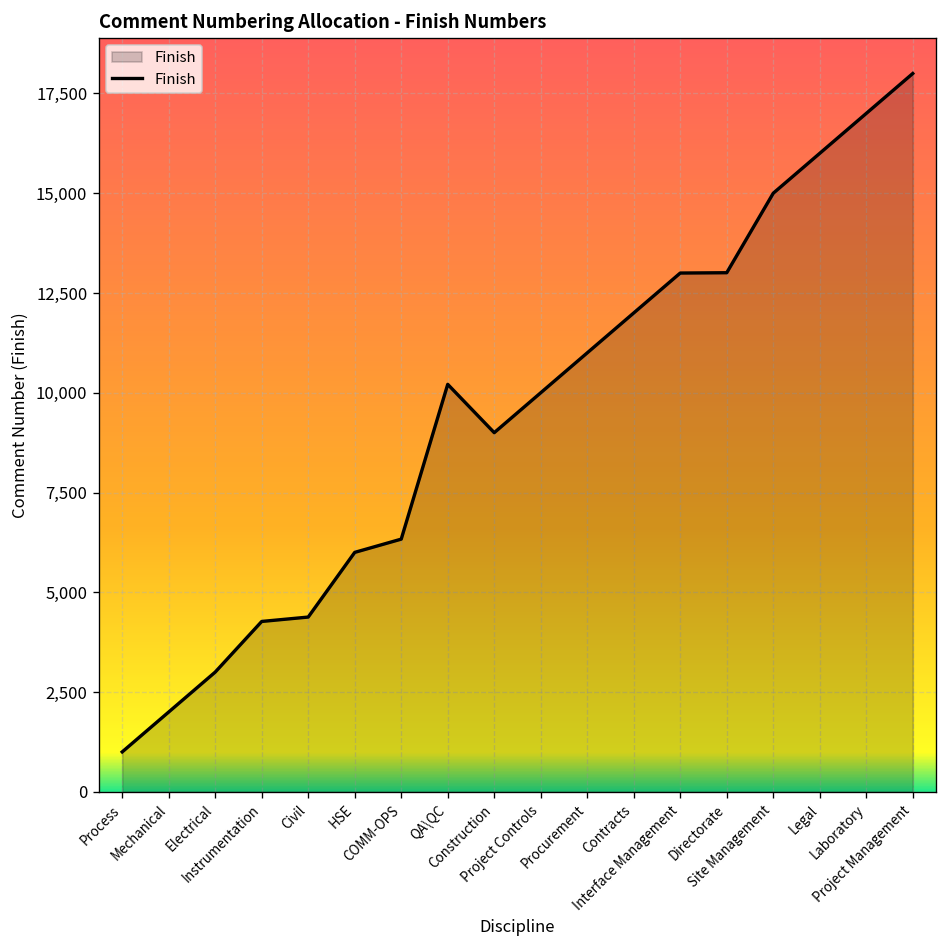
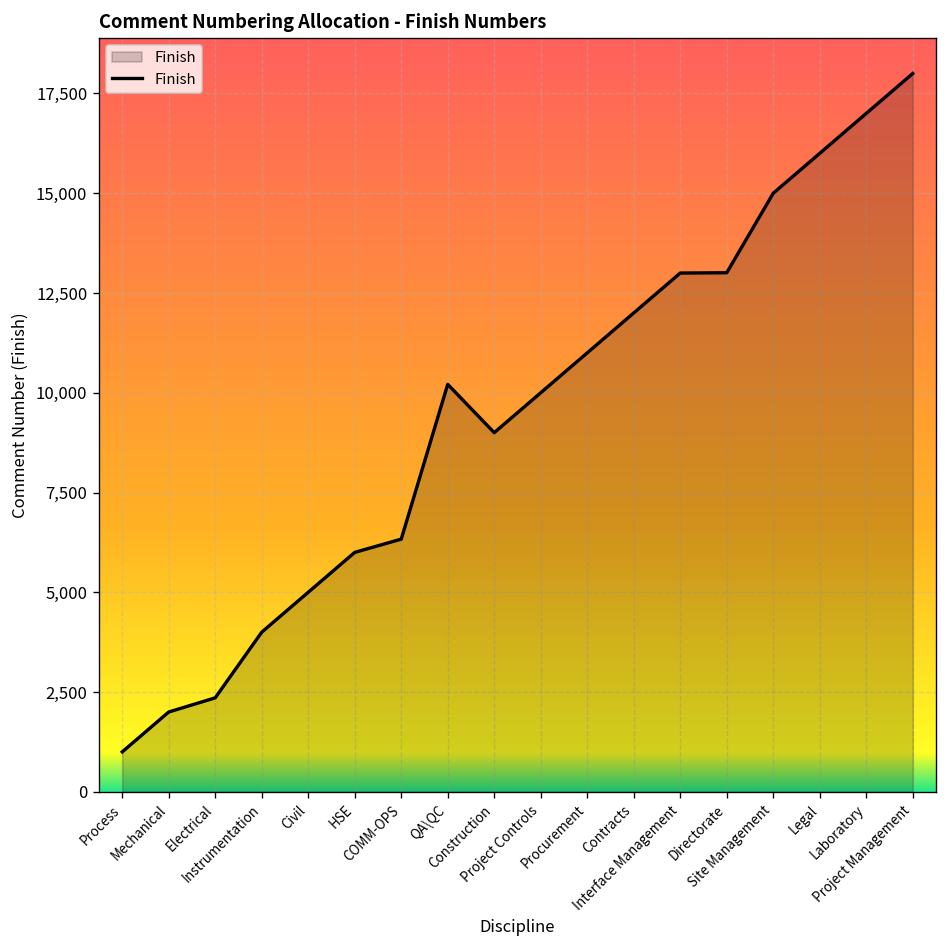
Electrical: 3,000 -> 2,400
Instrumentation: 4,300 -> 4,000
Civil: 4,400 -> 5,000
